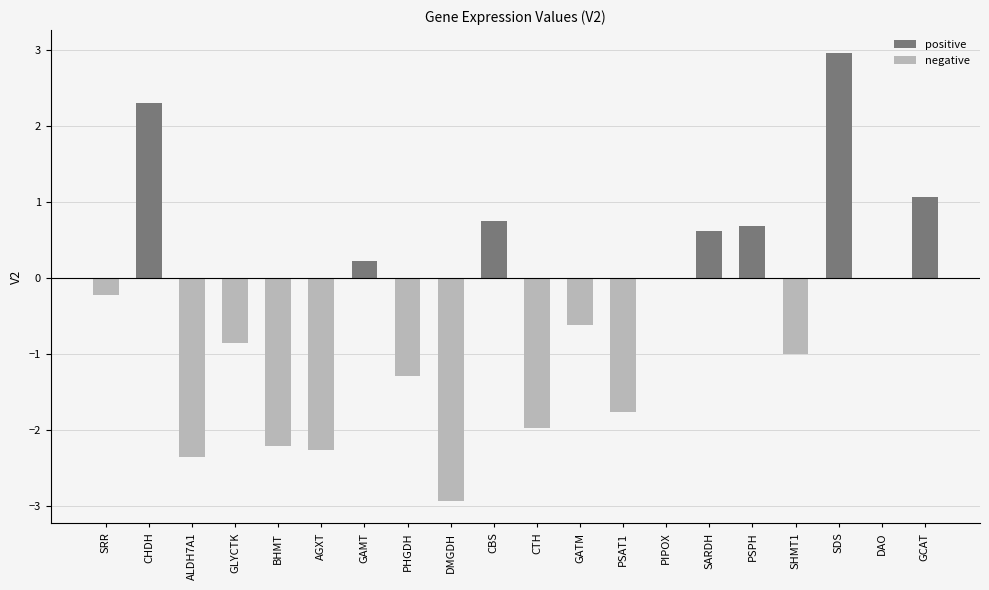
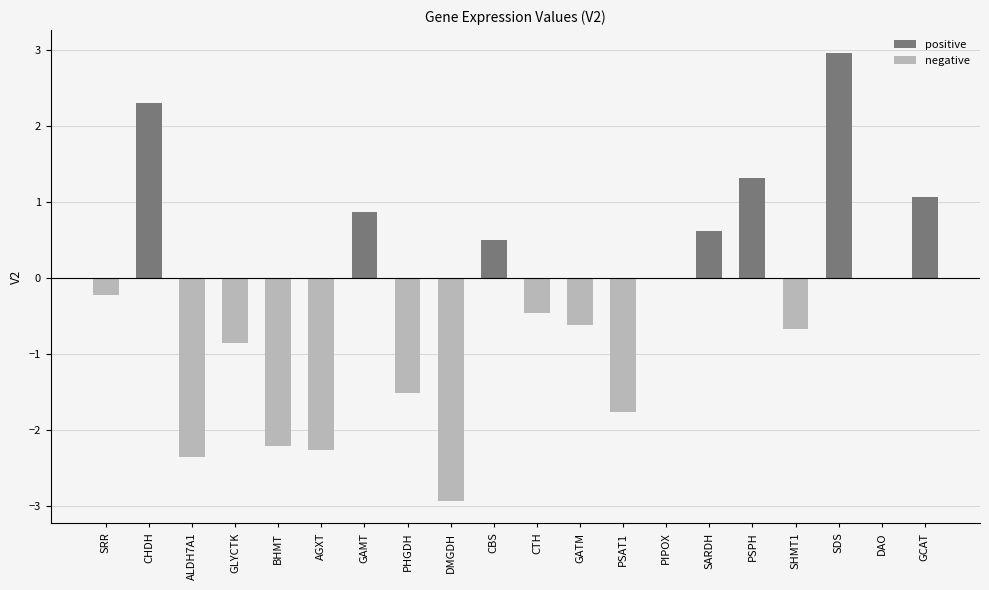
positive, GAMT: 0.2 -> 0.9
negative, PHGDH: -1.3 -> -1.5
positive, CBS: 0.8 -> 0.5
negative, CTH: -2.0 -> -0.5
positive, PSPH: 0.7 -> 1.3
negative, SHMT1: -1.0 -> -0.7
